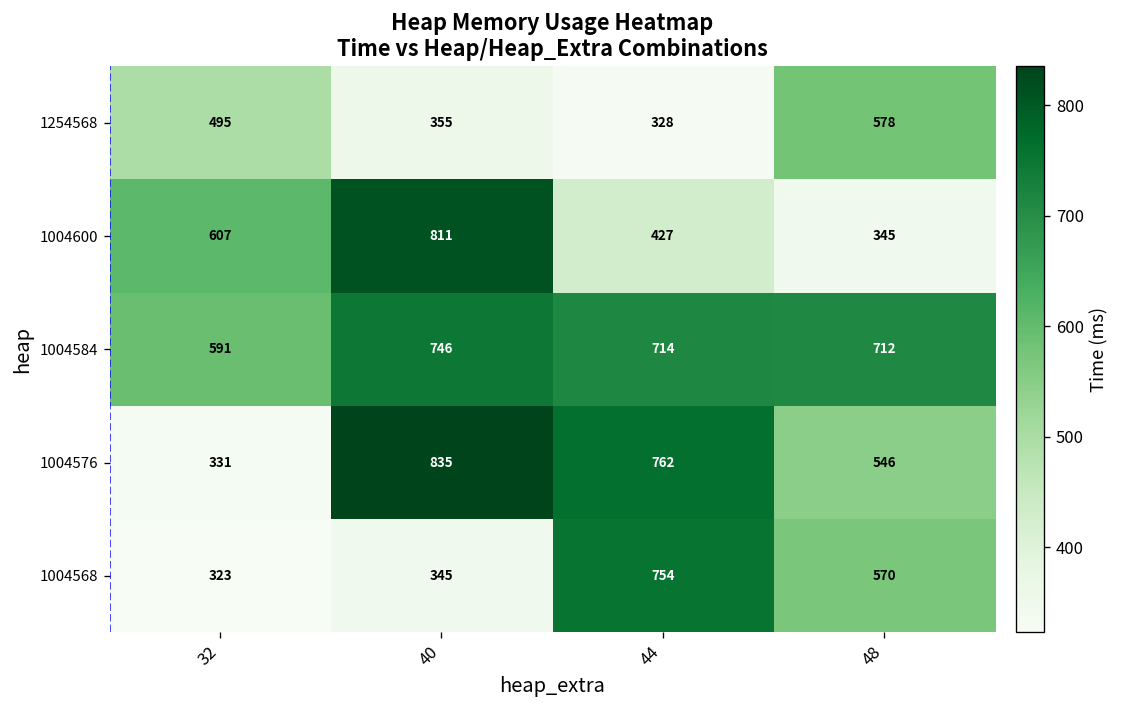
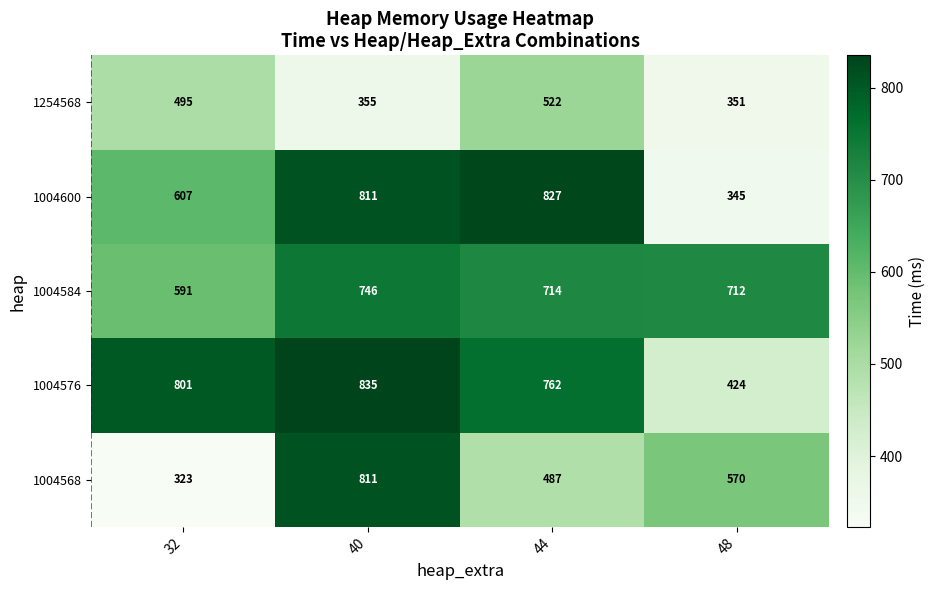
1254568, 44: 328 -> 522
1254568, 48: 578 -> 351
1004600, 44: 427 -> 827
1004576, 32: 331 -> 801
1004576, 48: 546 -> 424
1004568, 40: 345 -> 811
1004568, 44: 754 -> 487
